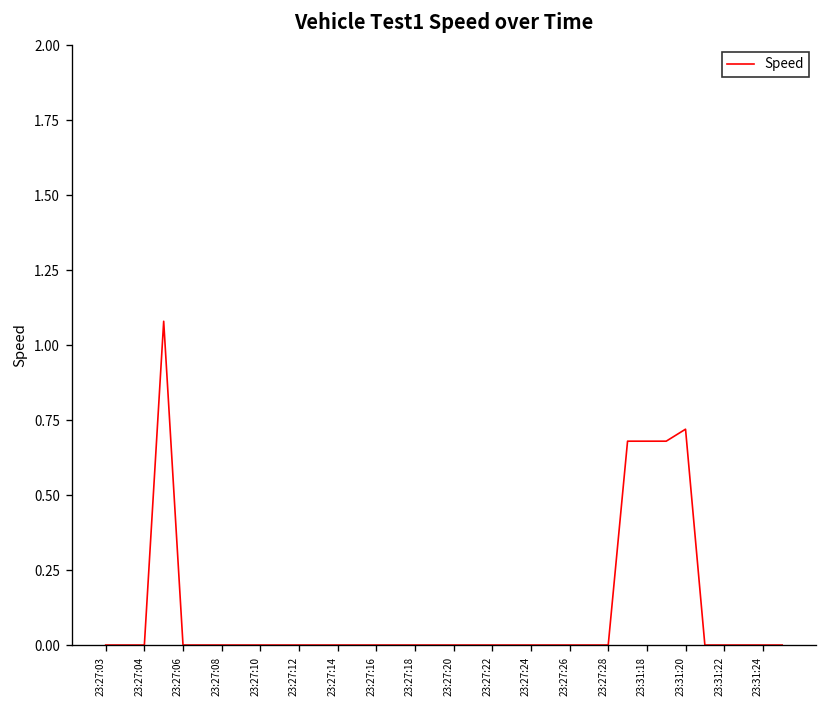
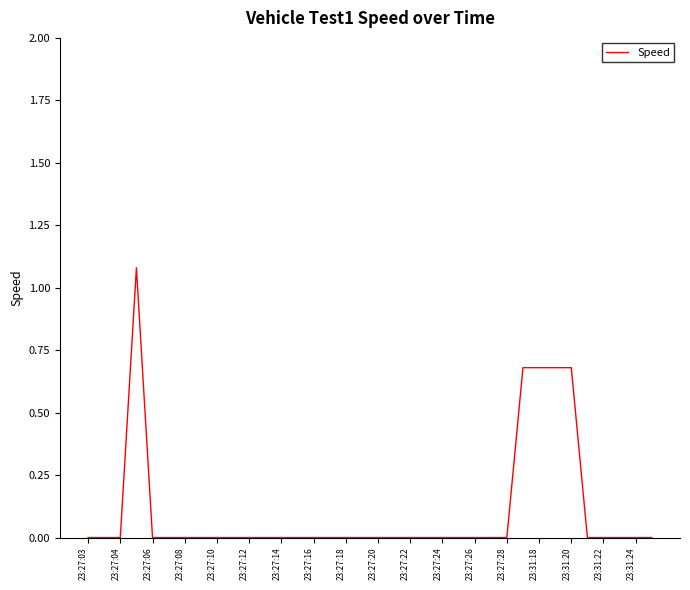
23:31:20: 0.72 -> 0.68
